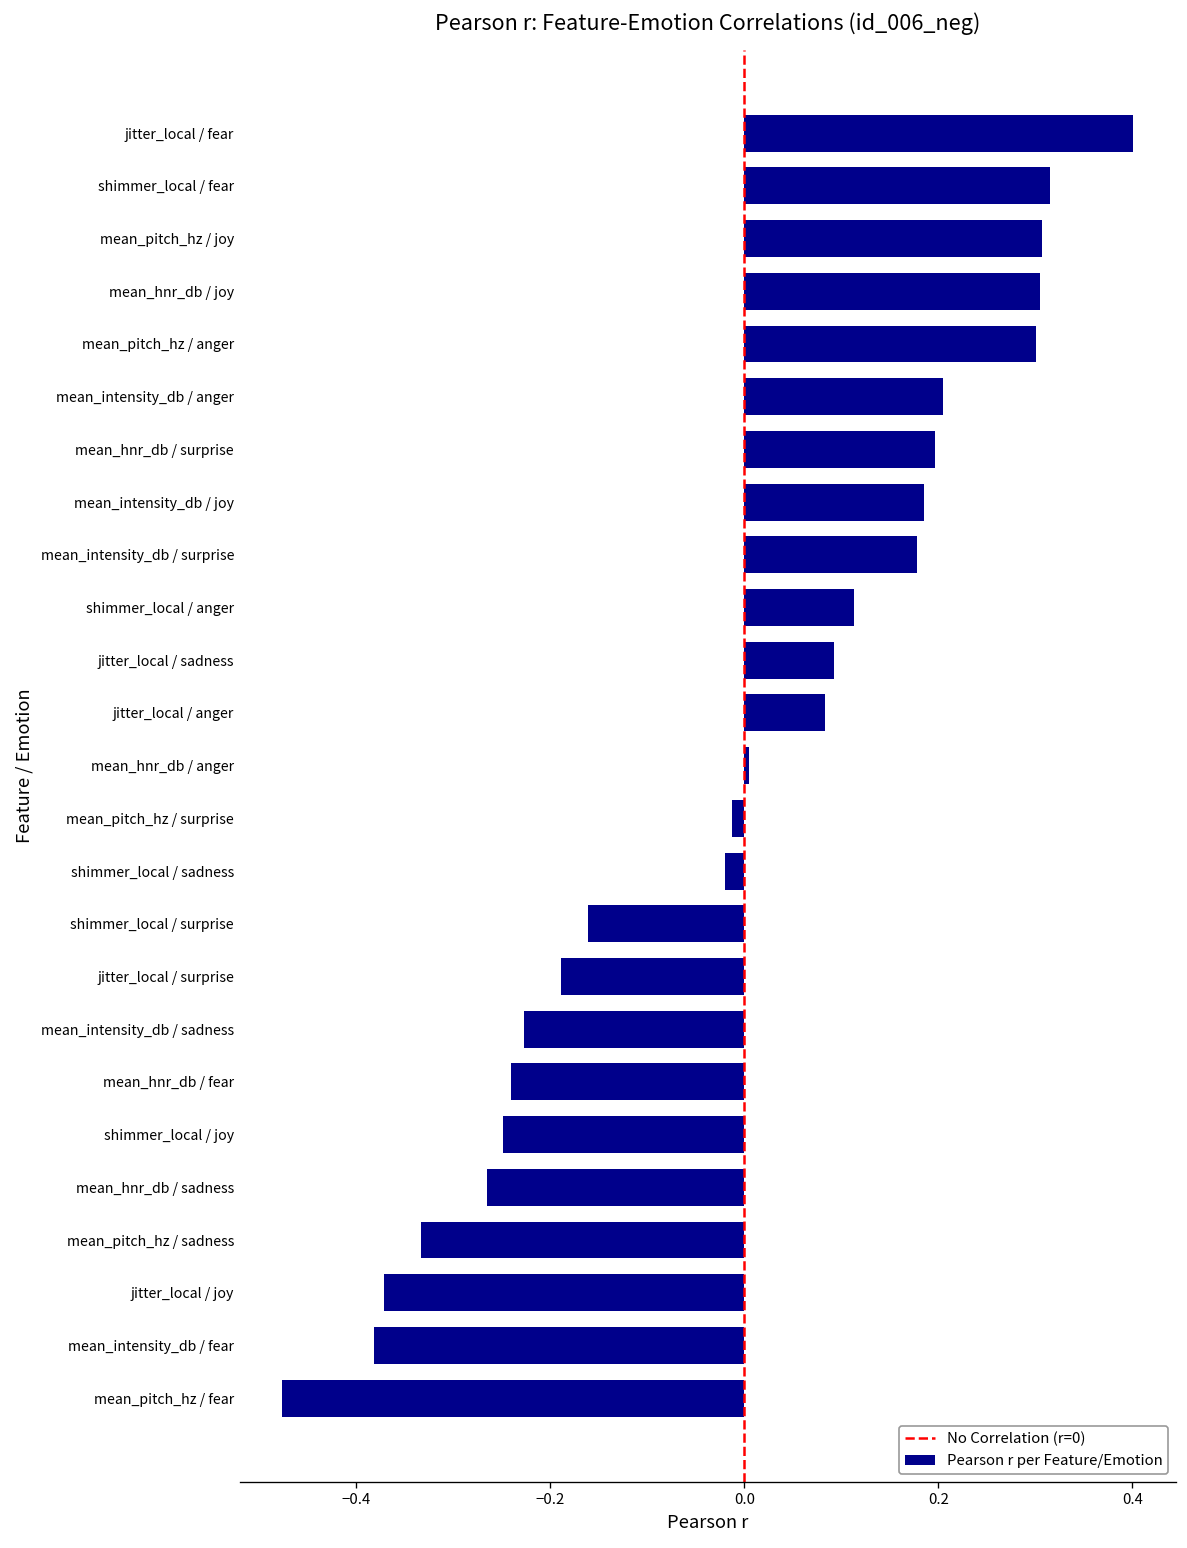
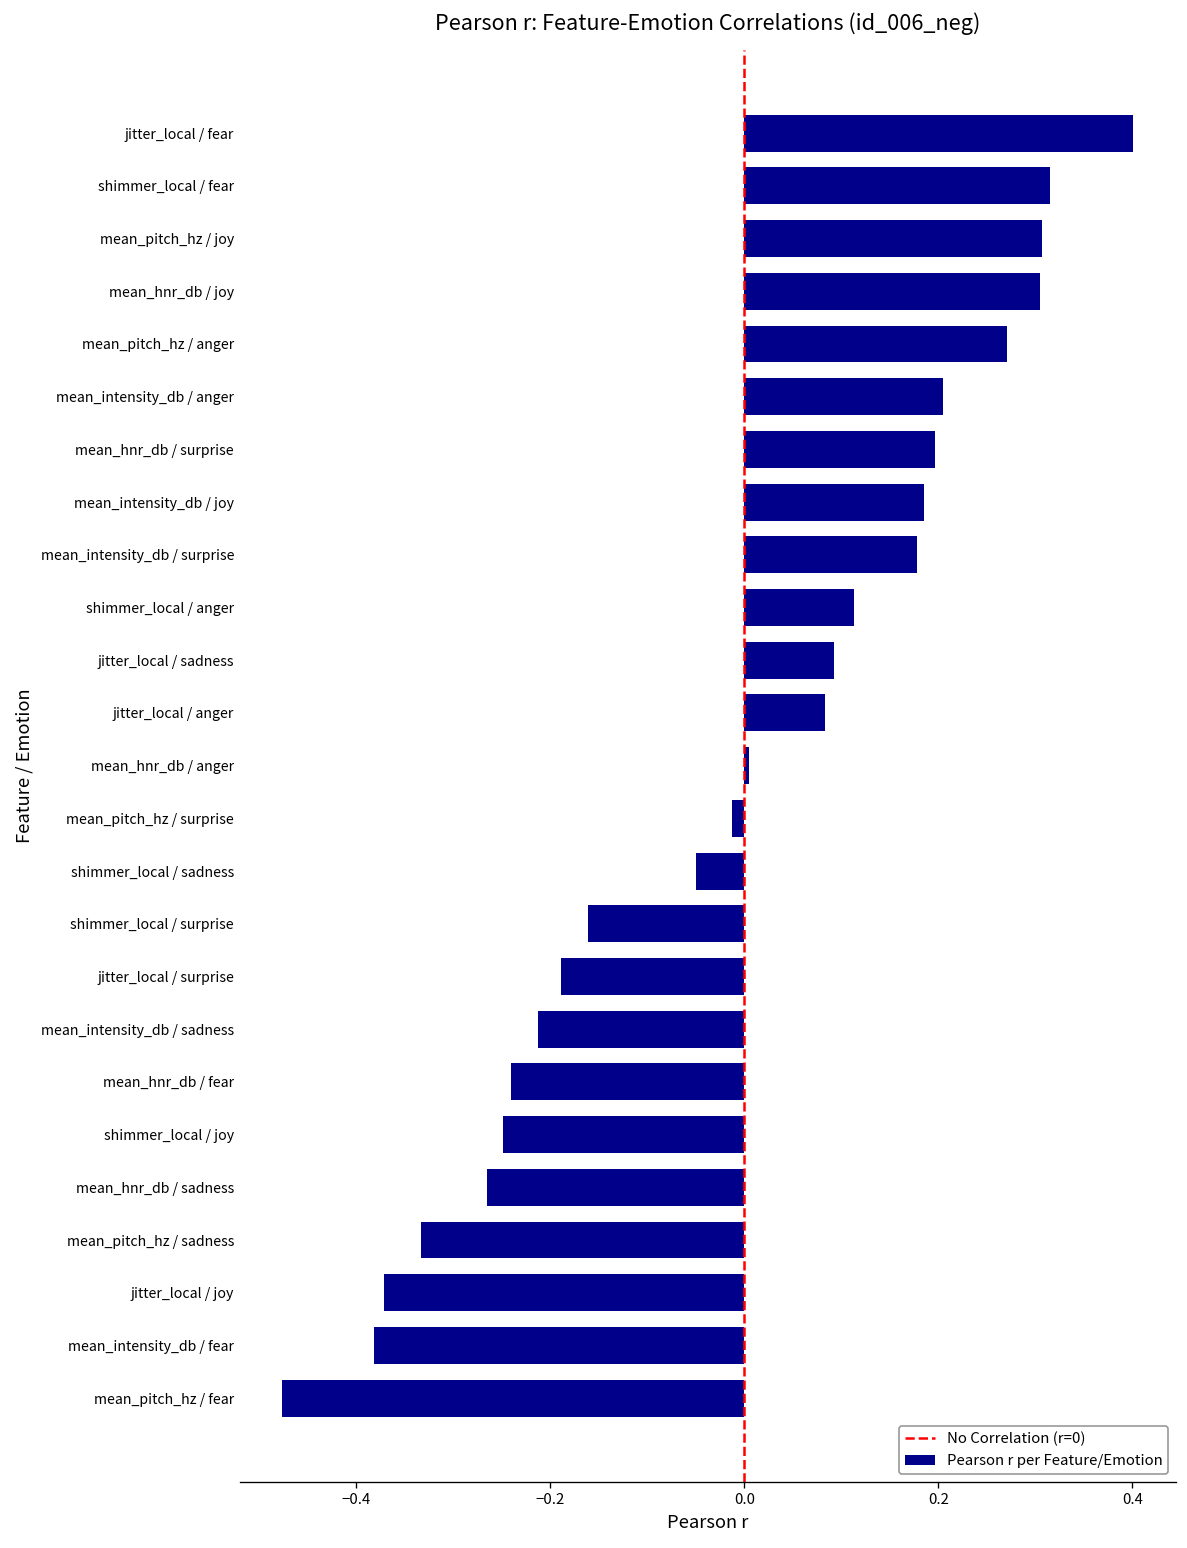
mean_pitch_hz / anger: 0.30 -> 0.27
shimmer_local / sadness: -0.02 -> -0.05
mean_intensity_db / sadness: -0.23 -> -0.21
